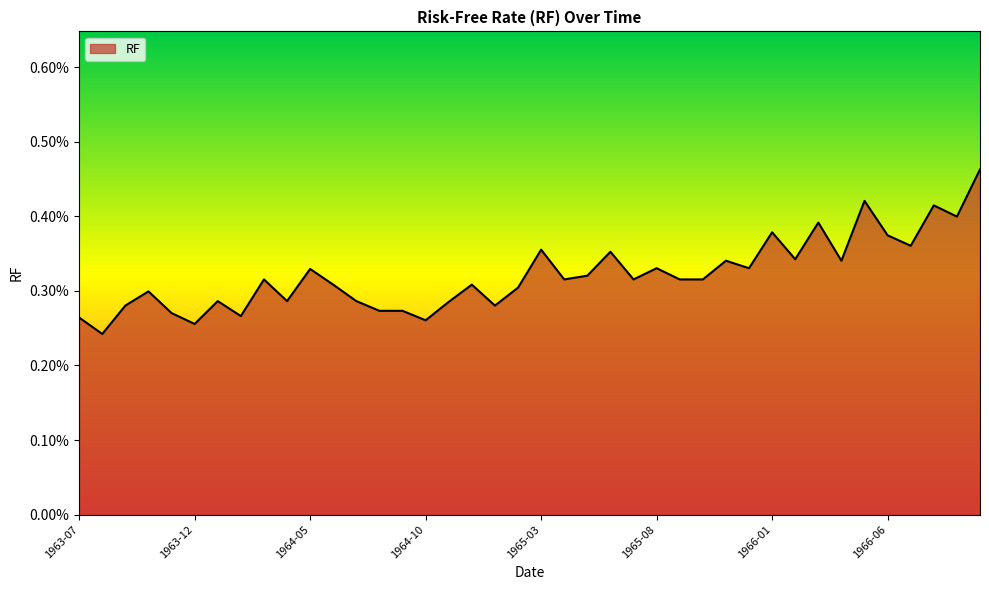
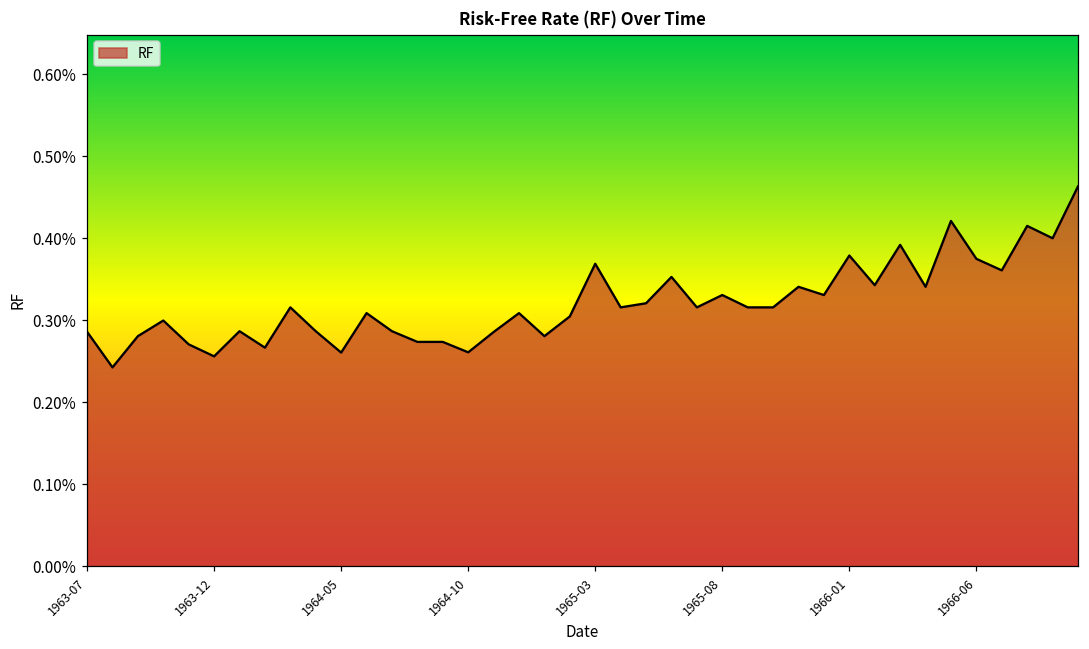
1963-07: 0.26% -> 0.29%
1964-05: 0.33% -> 0.26%
1965-03: 0.36% -> 0.37%
